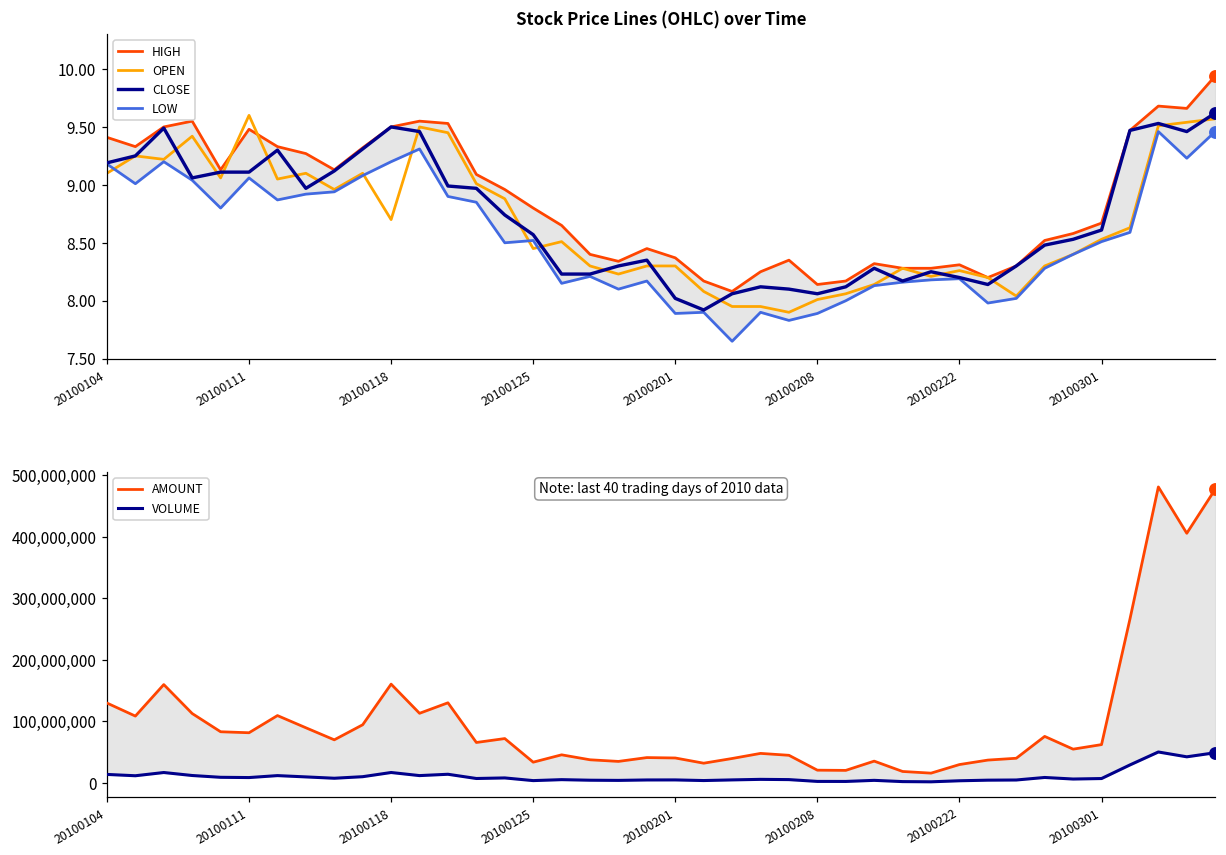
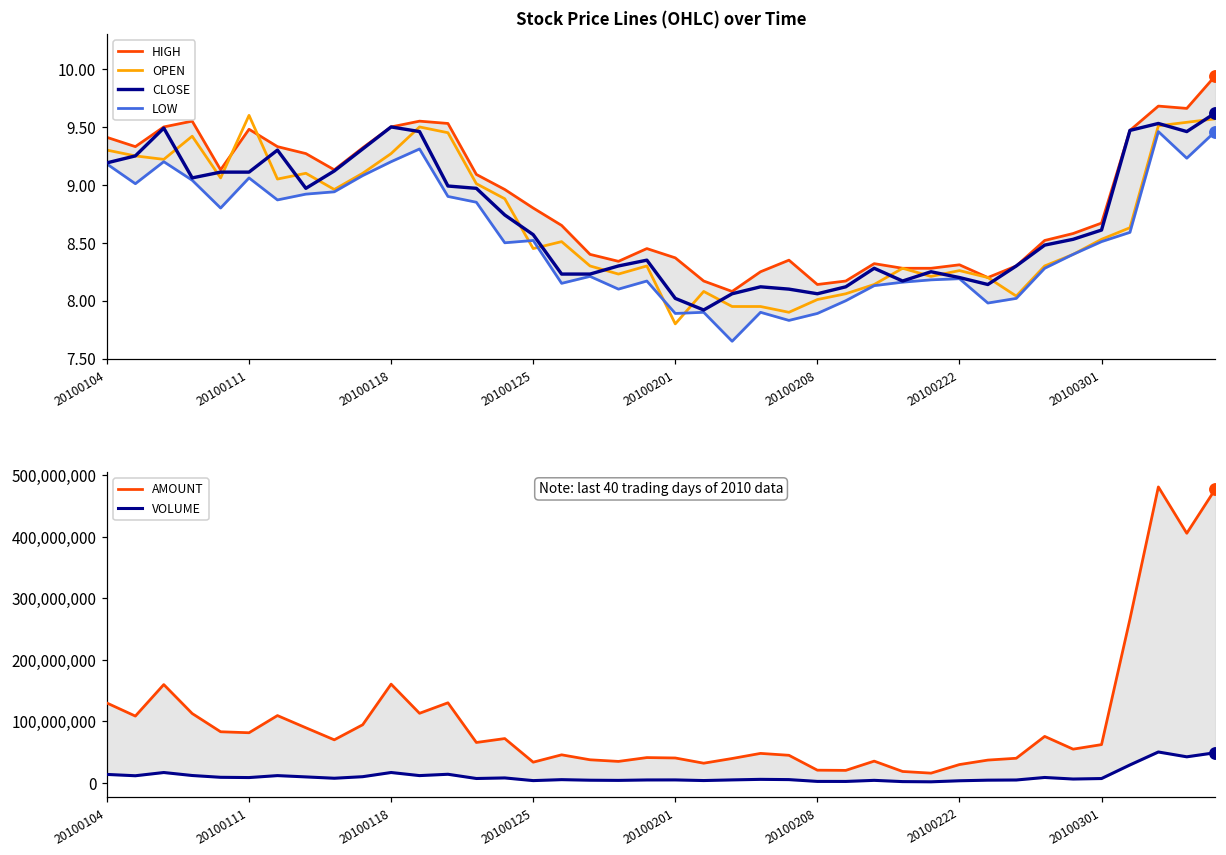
Stock Price Lines (OHLC) over Time, OPEN, 20100104: 9.1 -> 9.3
Stock Price Lines (OHLC) over Time, OPEN, 20100118: 8.70 -> 9.27
Stock Price Lines (OHLC) over Time, OPEN, 20100201: 8.3 -> 7.8
